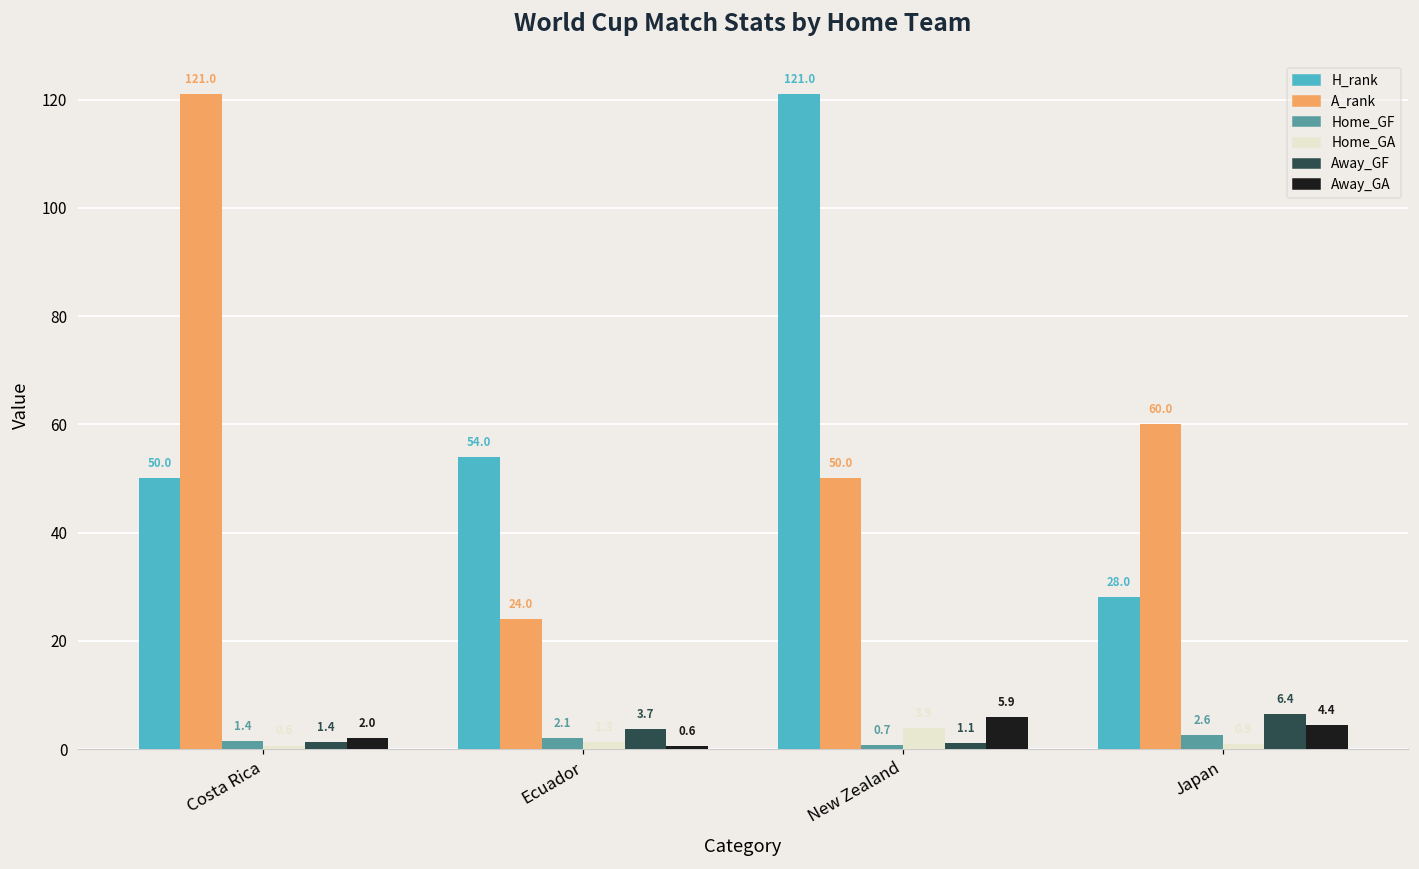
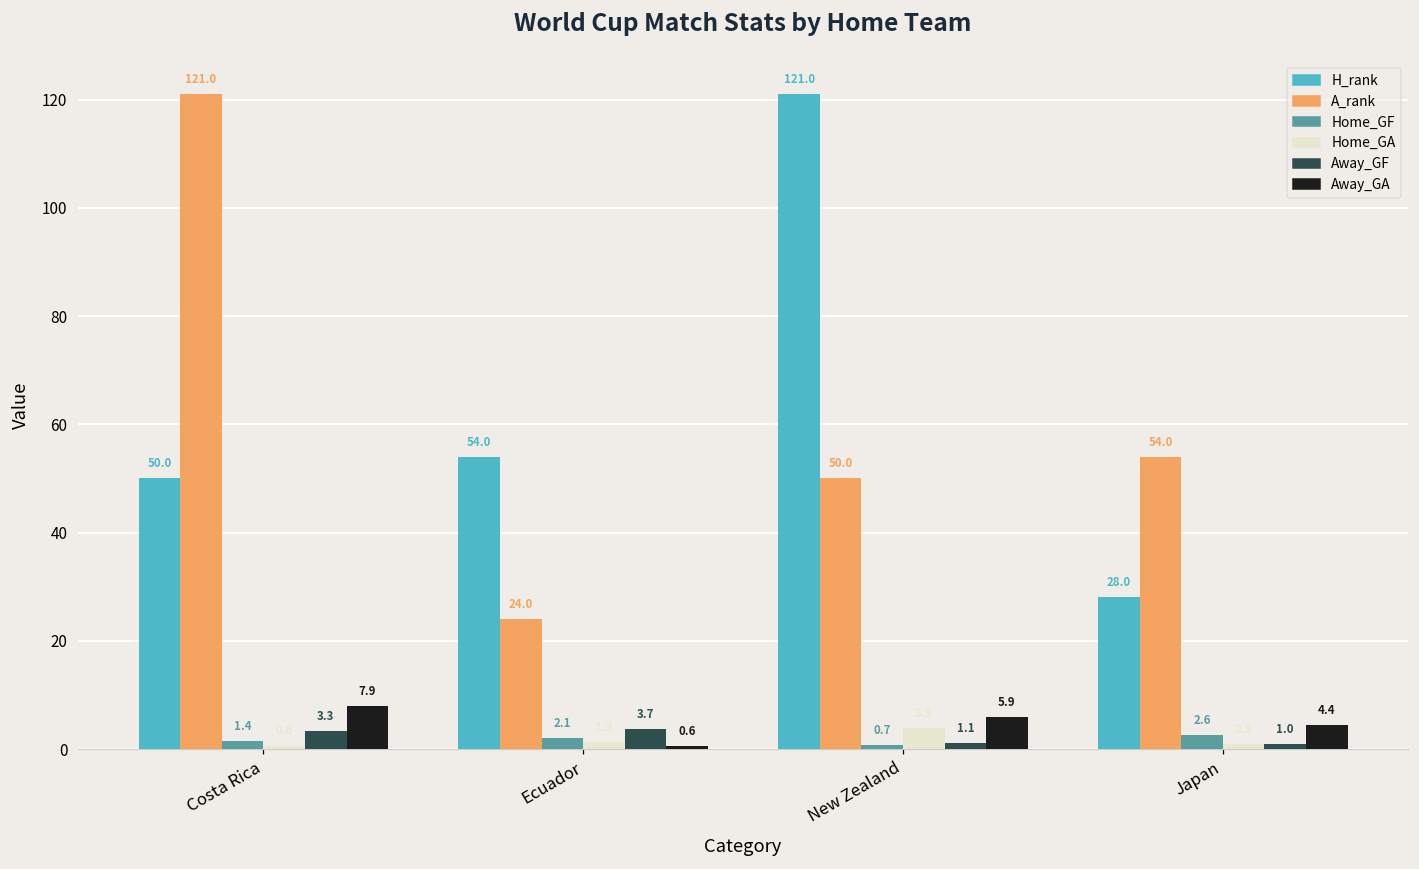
Away_GF, Costa Rica: 1.4 -> 3.3
Away_GA, Costa Rica: 2.0 -> 7.9
A_rank, Japan: 60.0 -> 54.0
Away_GF, Japan: 6.4 -> 1.0
